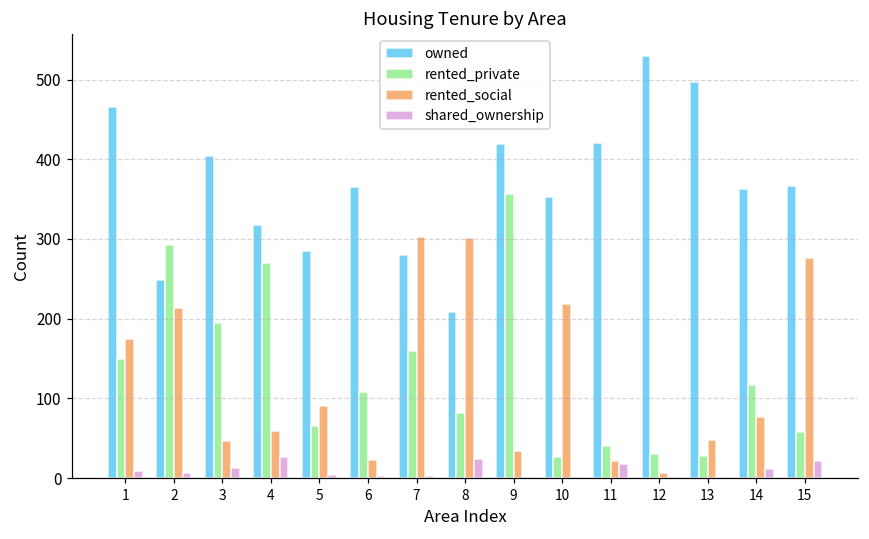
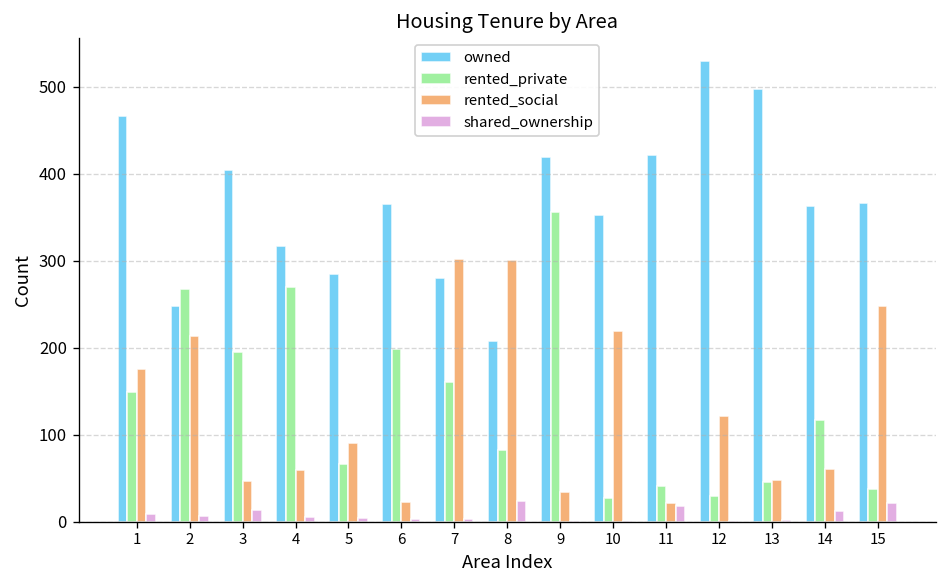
rented_private, 2: 290 -> 270
shared_ownership, 4: 30 -> 10
rented_private, 6: 110 -> 200
rented_social, 12: 10 -> 120
rented_private, 13: 30 -> 50
rented_social, 14: 80 -> 60
rented_private, 15: 60 -> 40
rented_social, 15: 280 -> 250
